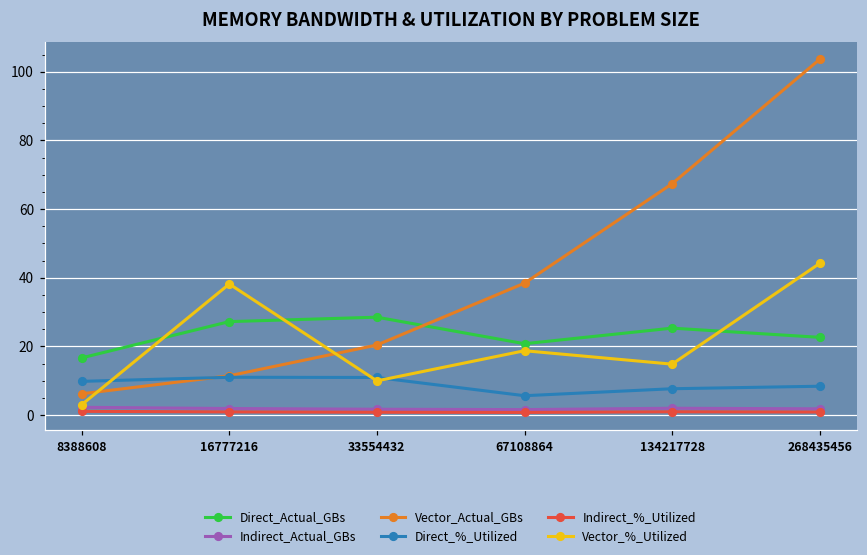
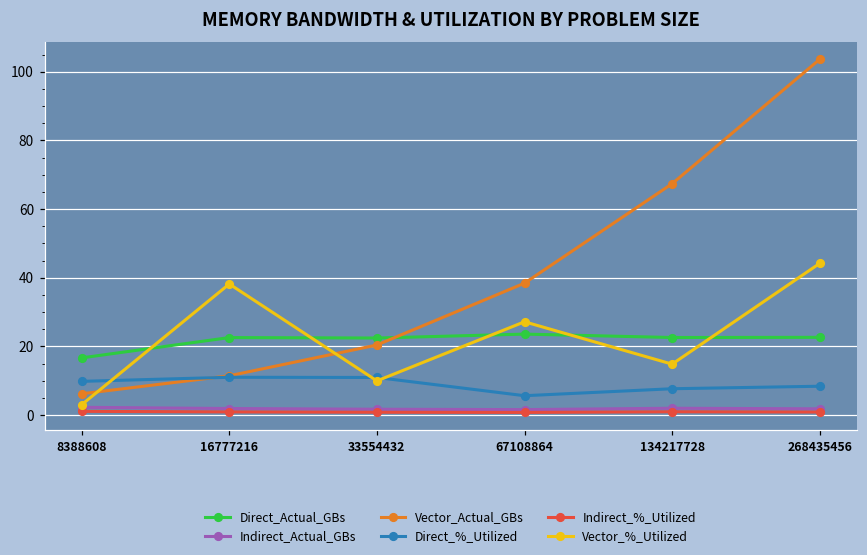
Direct_Actual_GBs, 16777216: 27 -> 23
Direct_Actual_GBs, 33554432: 29 -> 22
Direct_Actual_GBs, 67108864: 21 -> 24
Vector_%_Utilized, 67108864: 19 -> 27
Direct_Actual_GBs, 134217728: 25 -> 23
